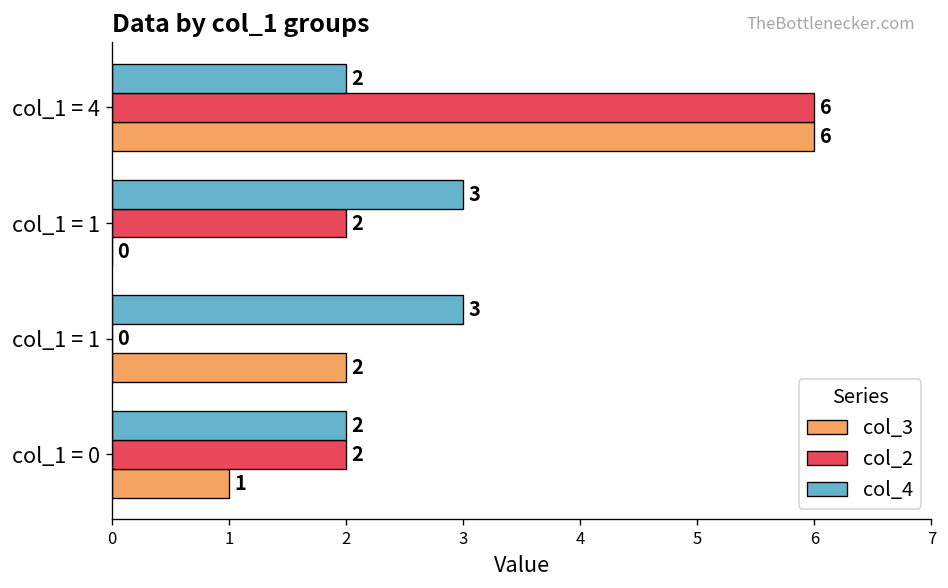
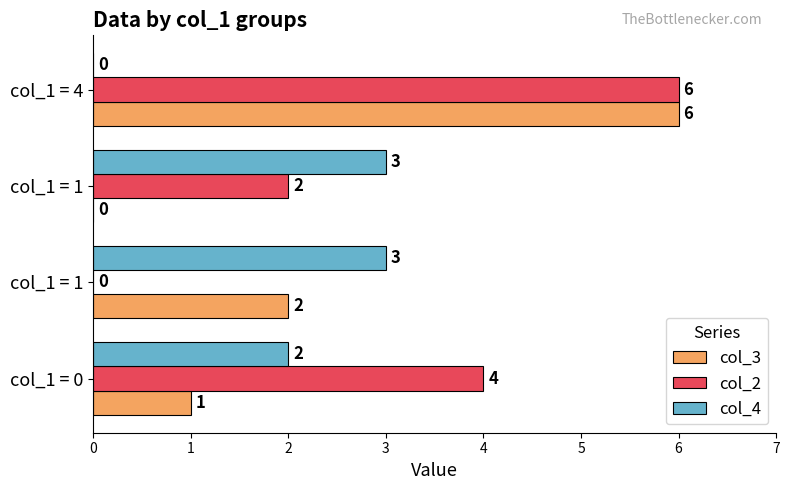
col_4, col_1 = 4: 2 -> 0
col_2, col_1 = 0: 2 -> 4
